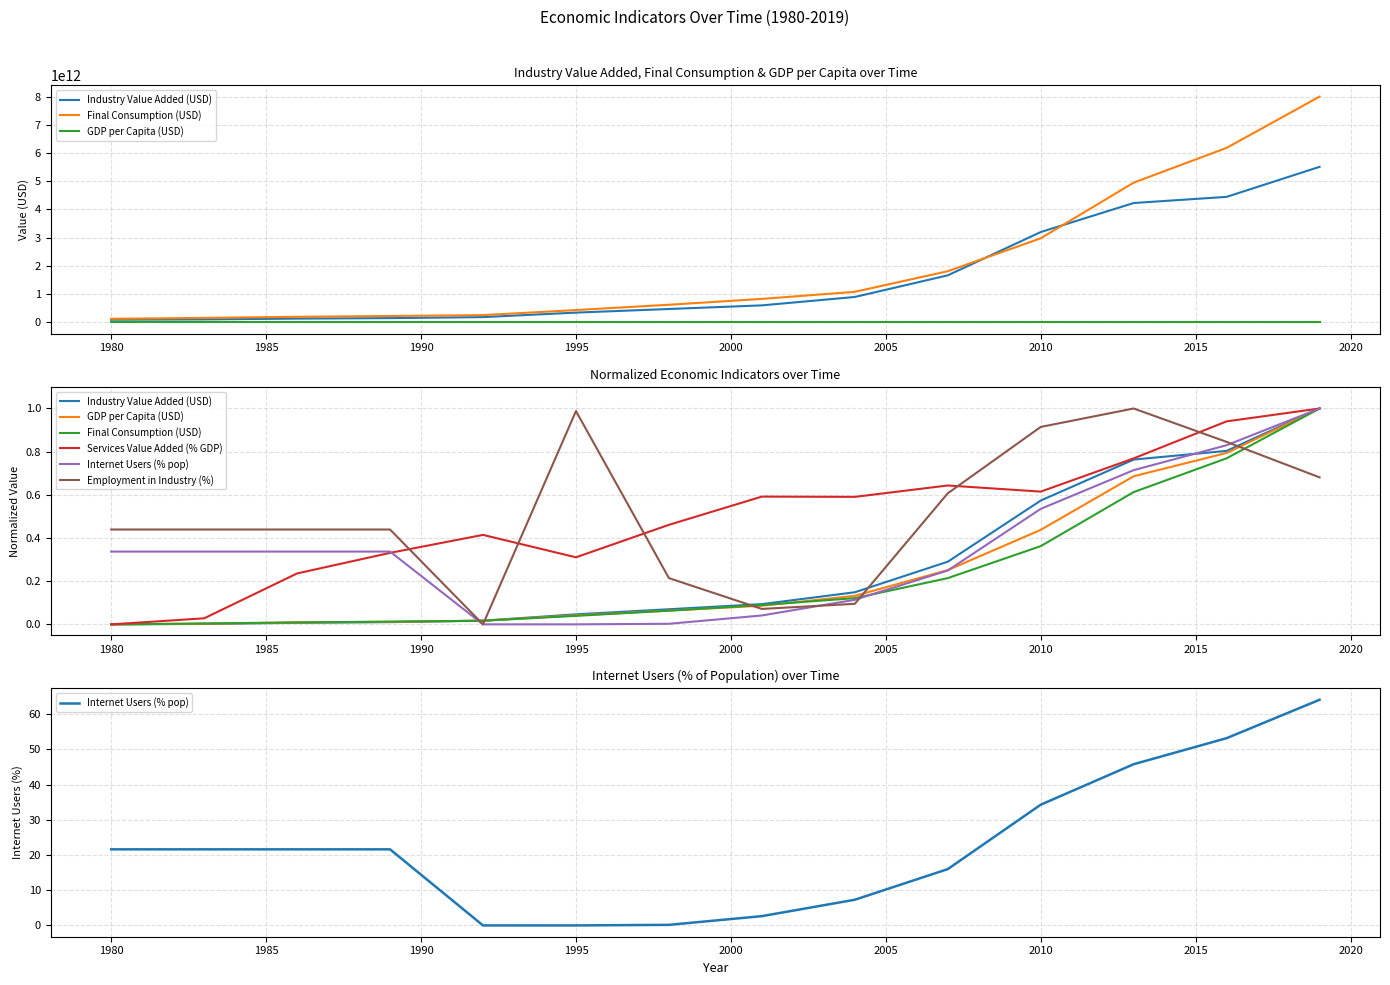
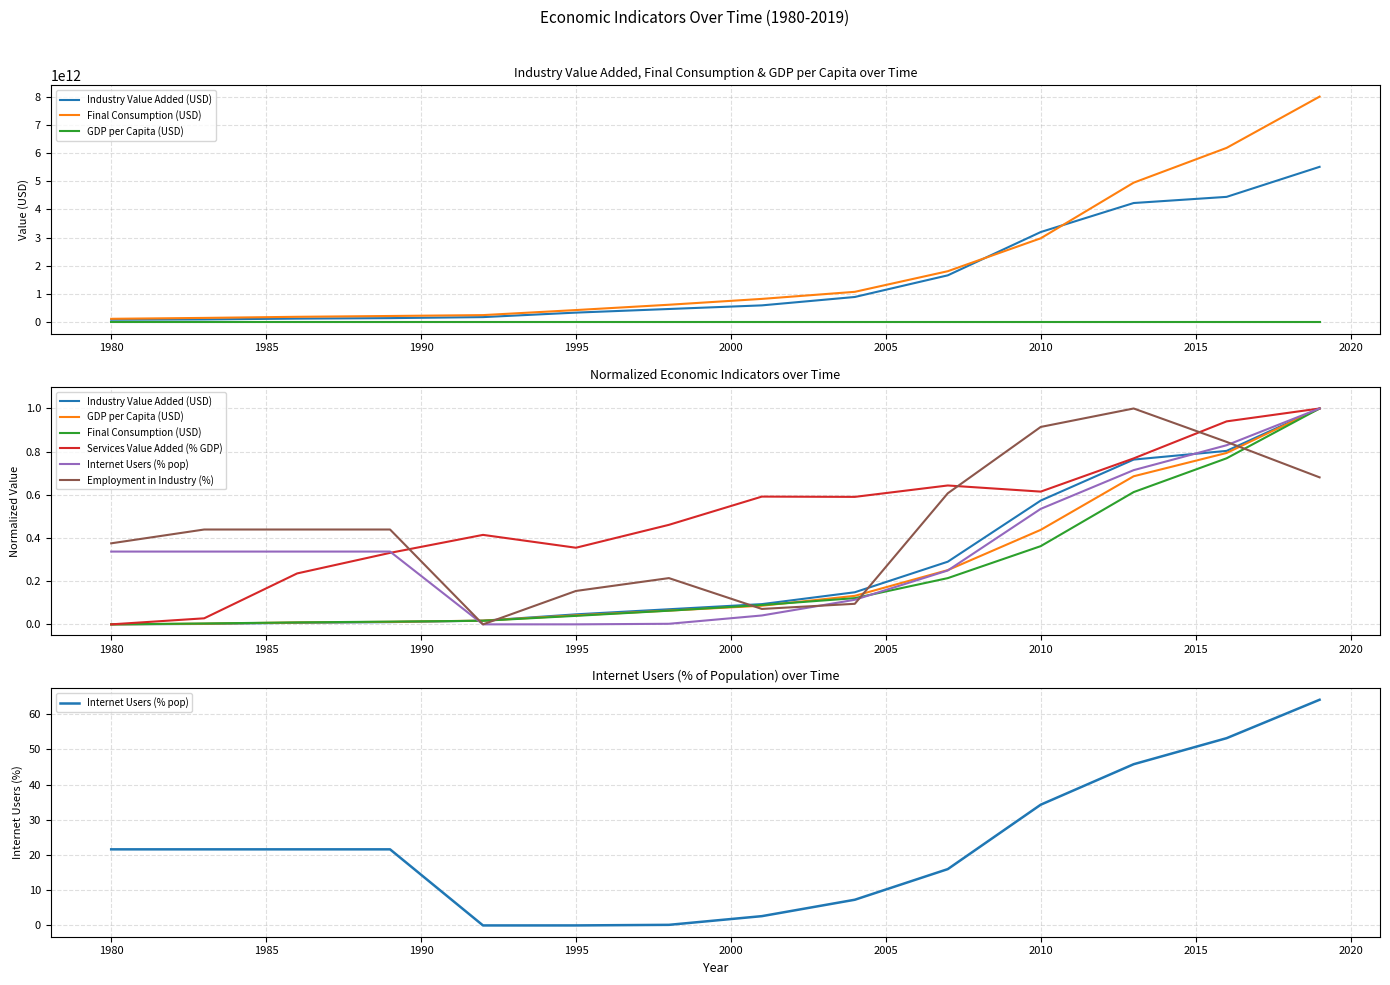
Normalized Economic Indicators over Time, Employment in Industry (%), 1980: 0.44 -> 0.38
Normalized Economic Indicators over Time, Services Value Added (% GDP), 1995: 0.31 -> 0.35
Normalized Economic Indicators over Time, Employment in Industry (%), 1995: 0.99 -> 0.15
